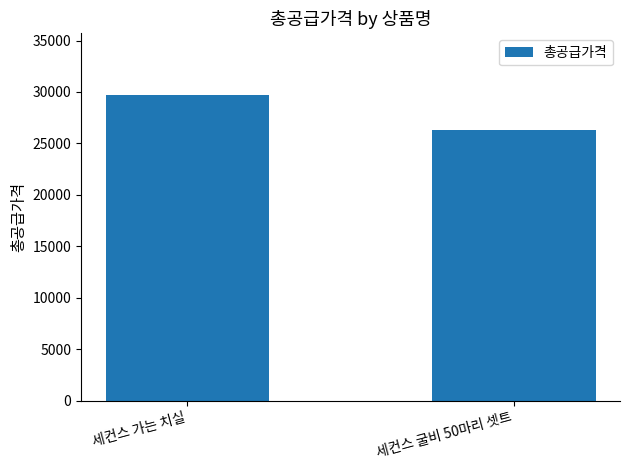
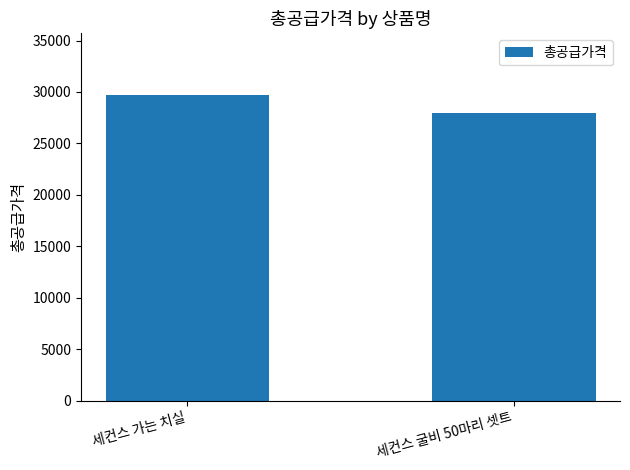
세컨스 굴비 50마리 셋트: 26400 -> 28000
